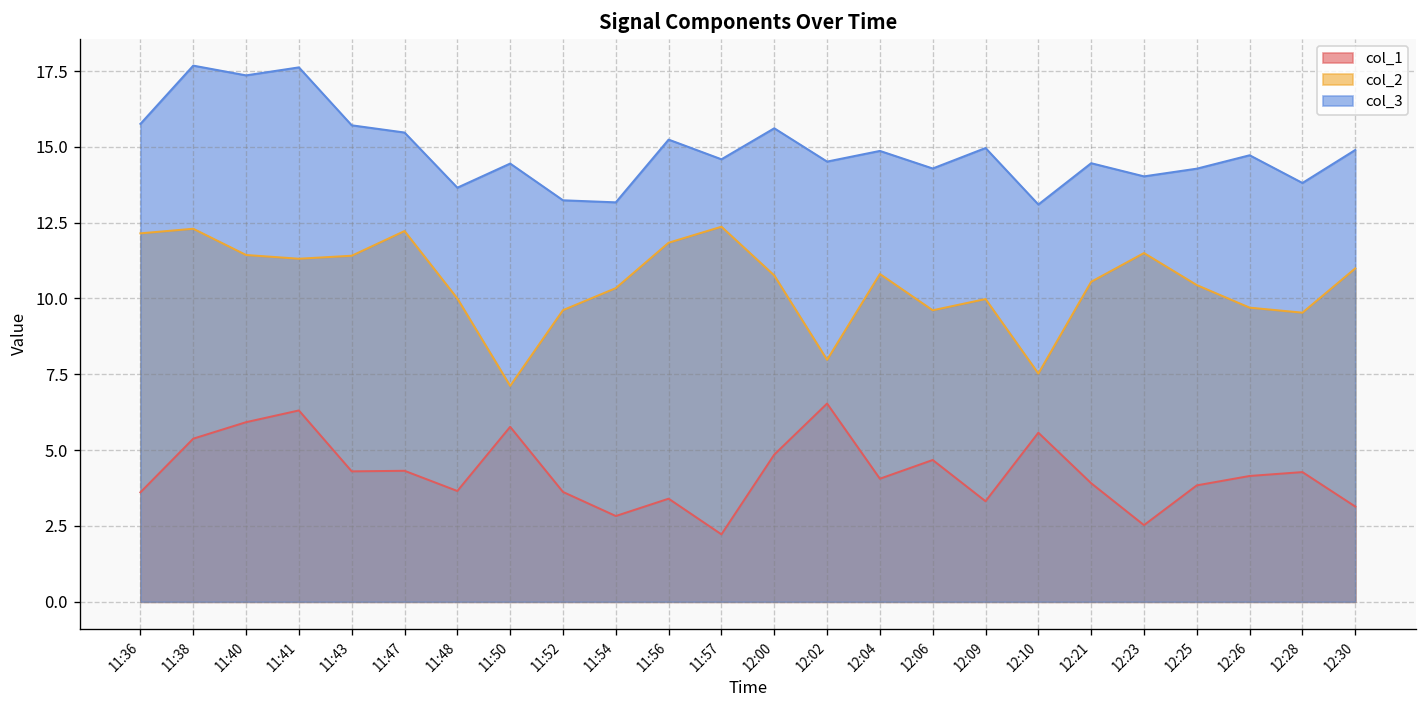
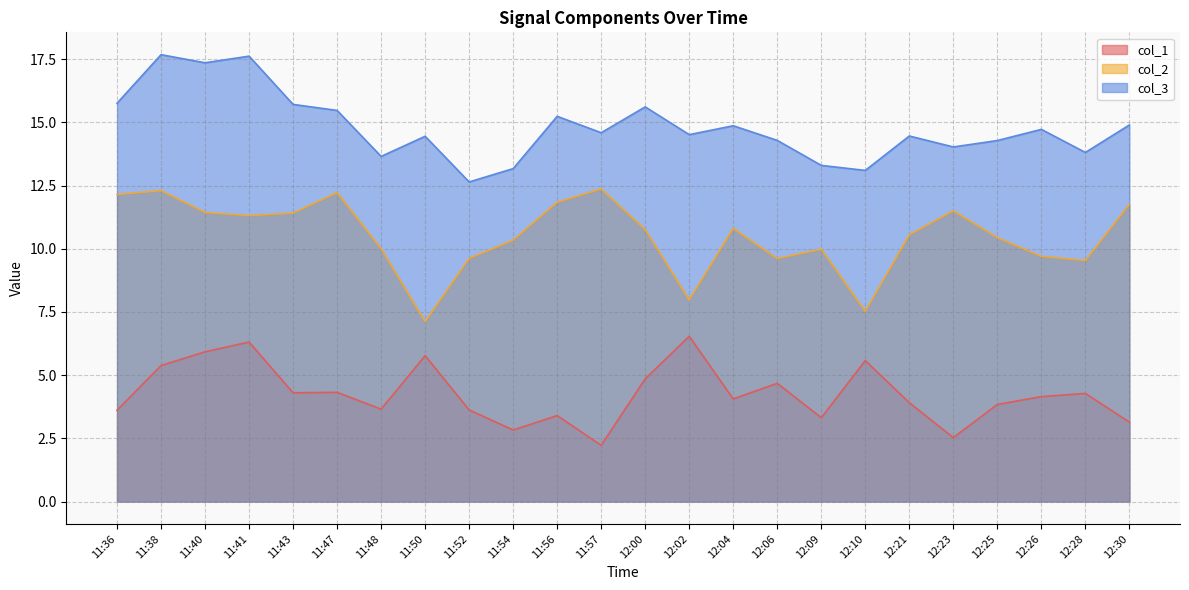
col_3, 11:52: 13.2 -> 12.6
col_3, 12:09: 15.0 -> 13.3
col_2, 12:30: 11.0 -> 11.8
